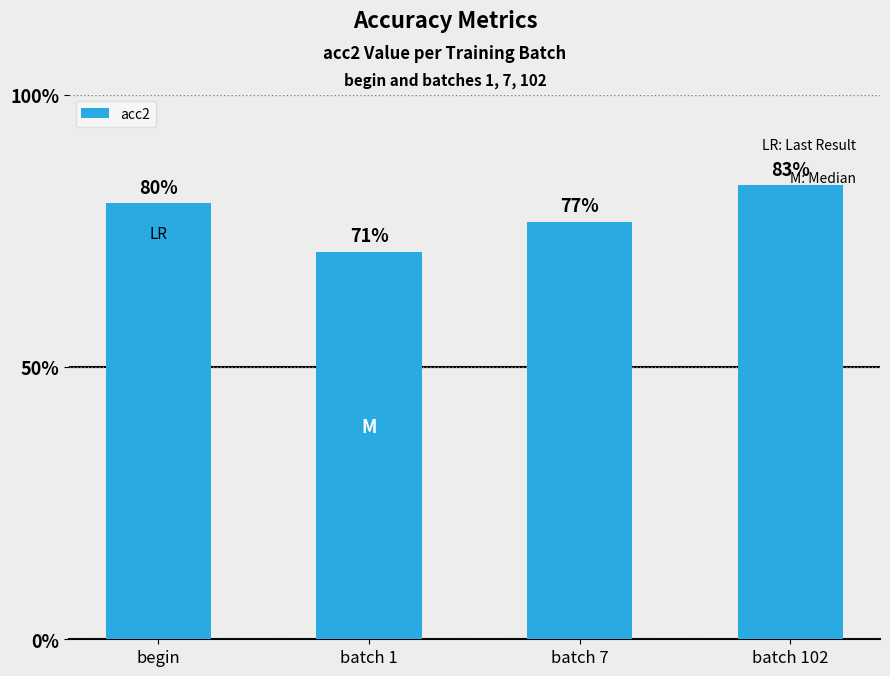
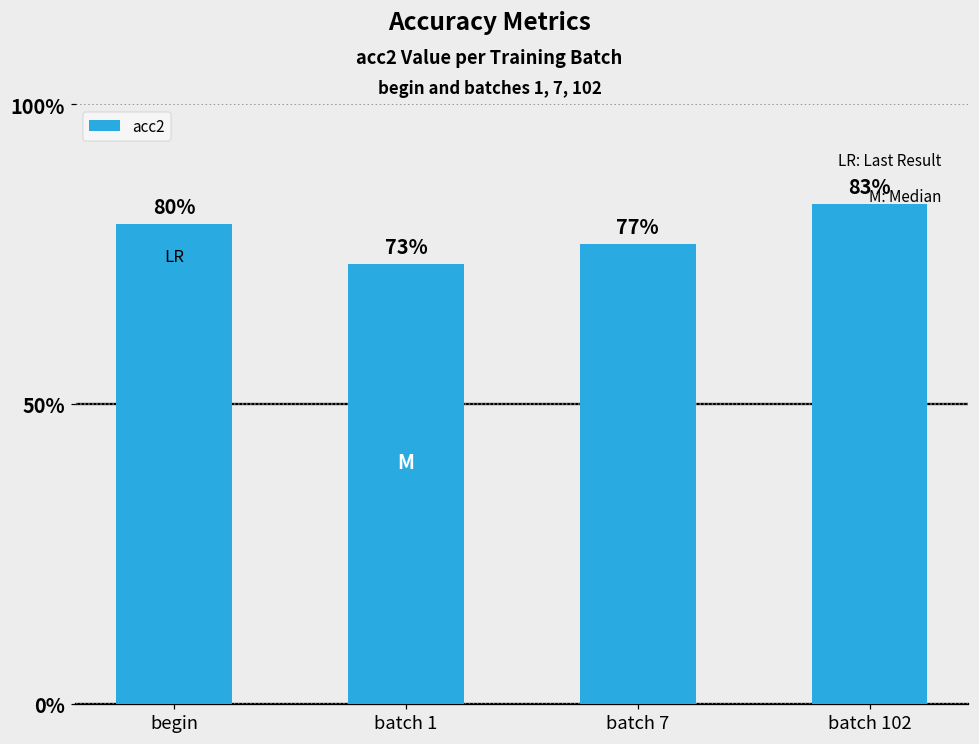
batch 1: 71% -> 73%
